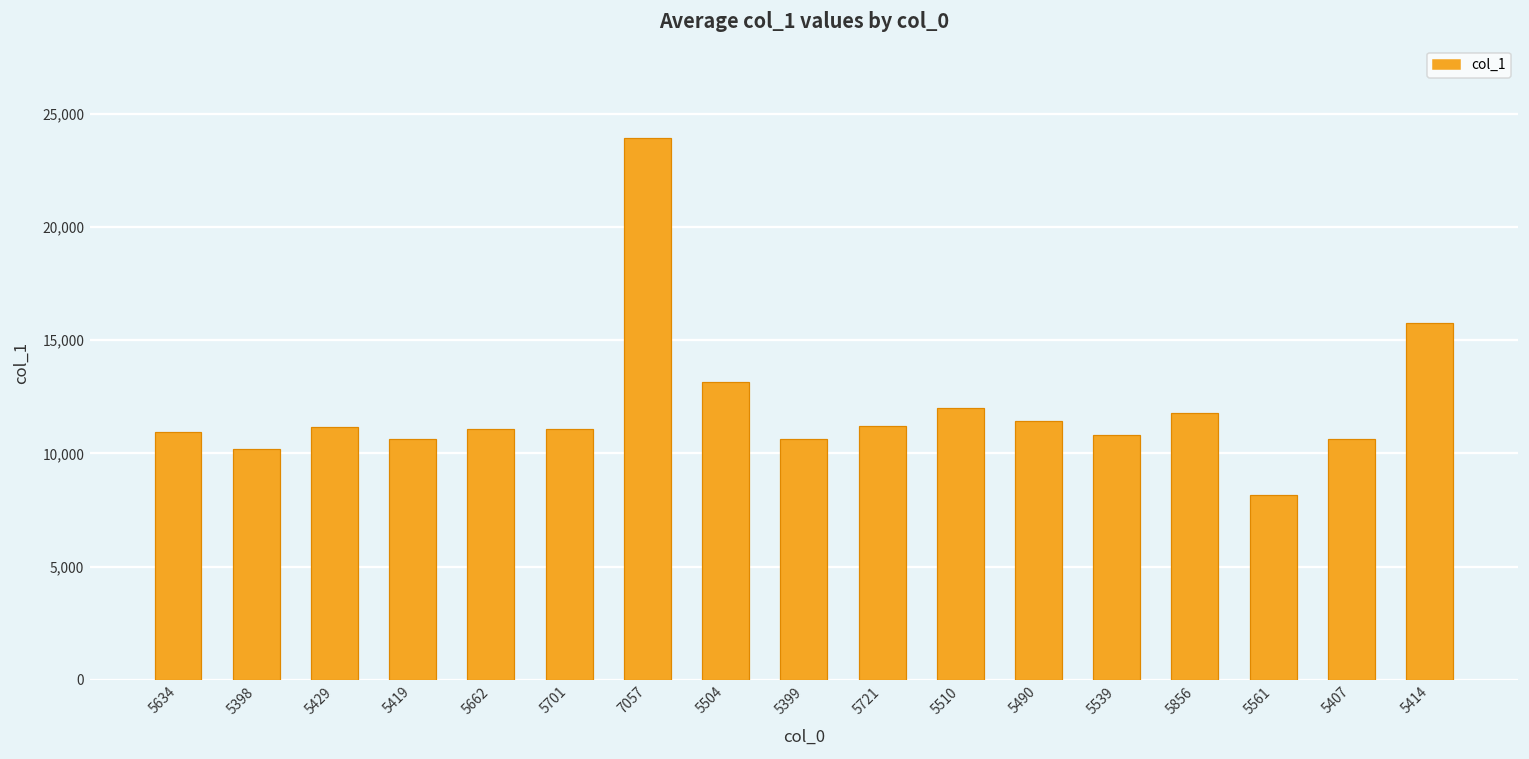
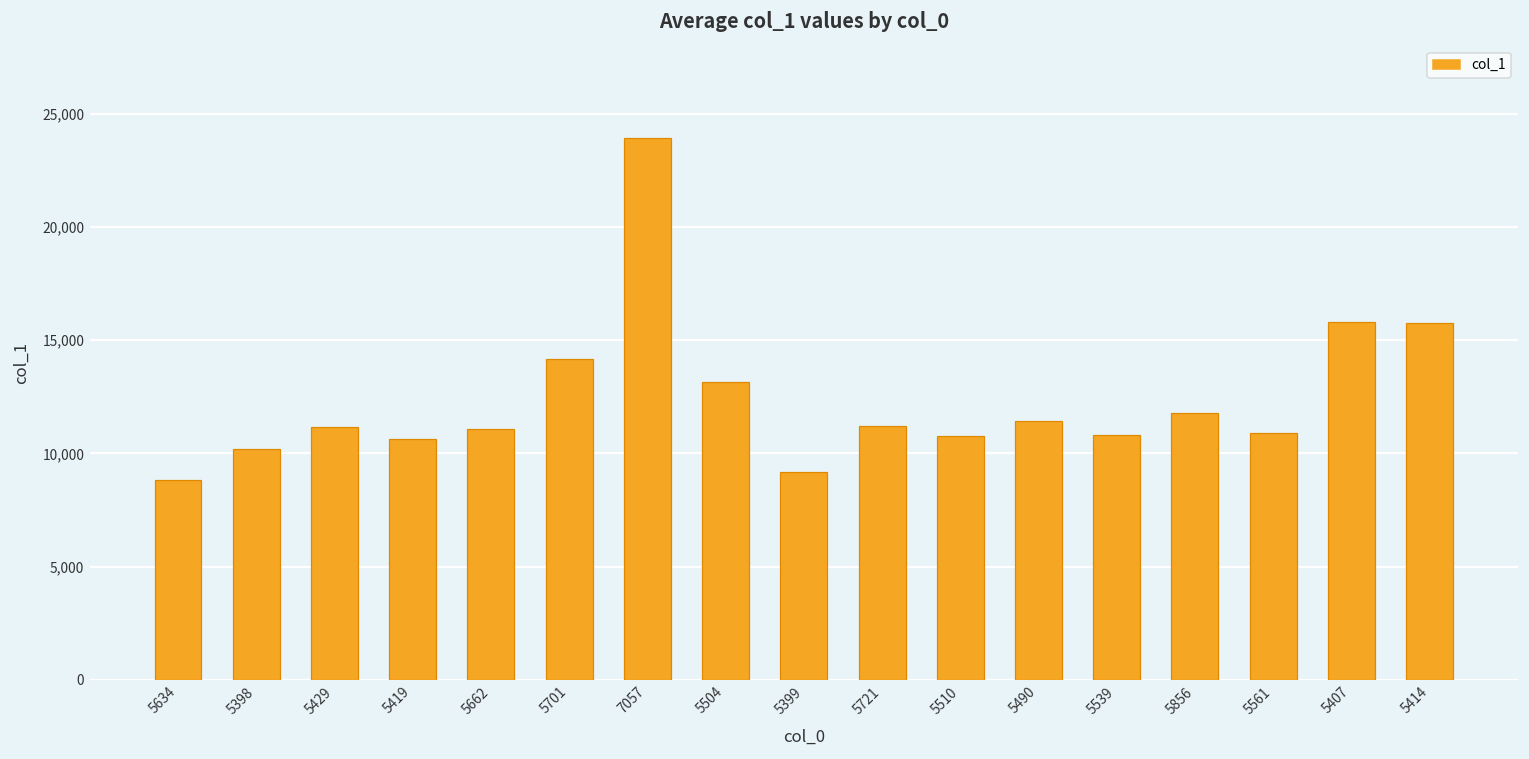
5634: 10,900 -> 8,800
5701: 11,100 -> 14,200
5399: 10,600 -> 9,200
5510: 12,000 -> 10,800
5561: 8,200 -> 10,900
5407: 10,600 -> 15,800
